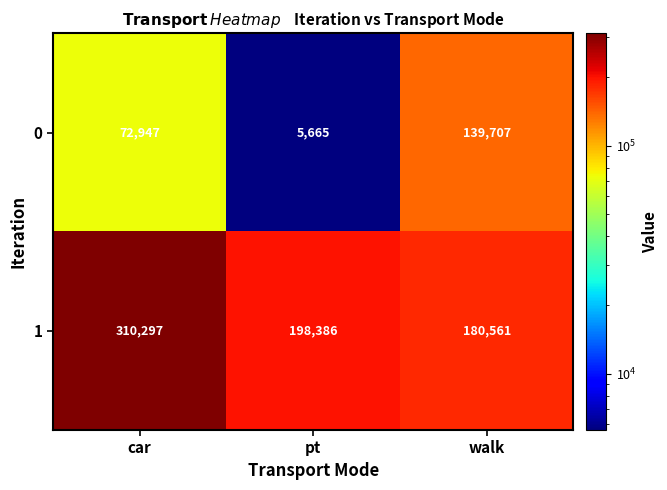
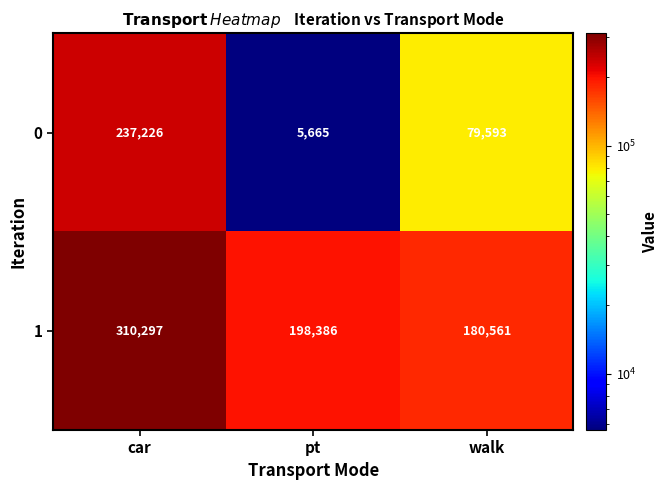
0, car: 72,947 -> 237,226
0, walk: 139,707 -> 79,593
